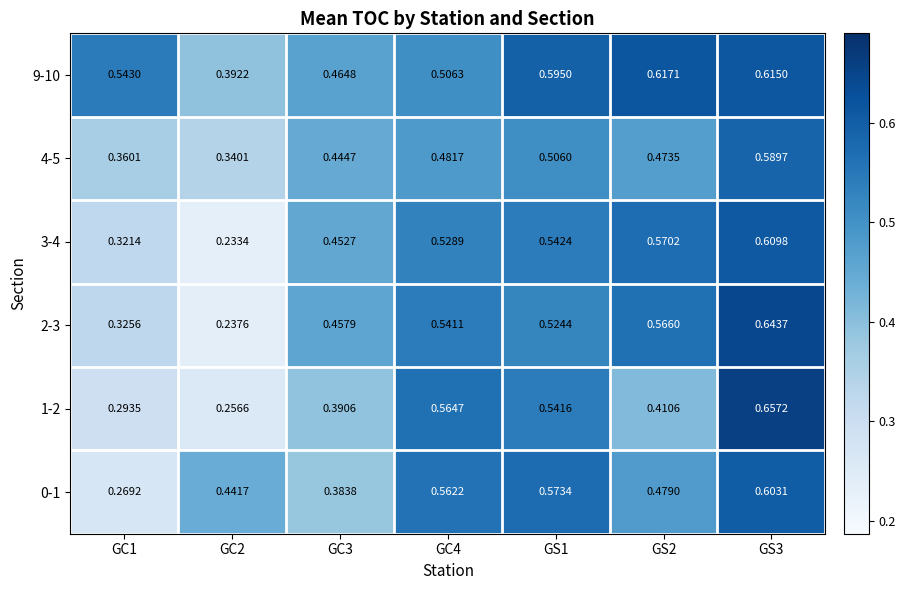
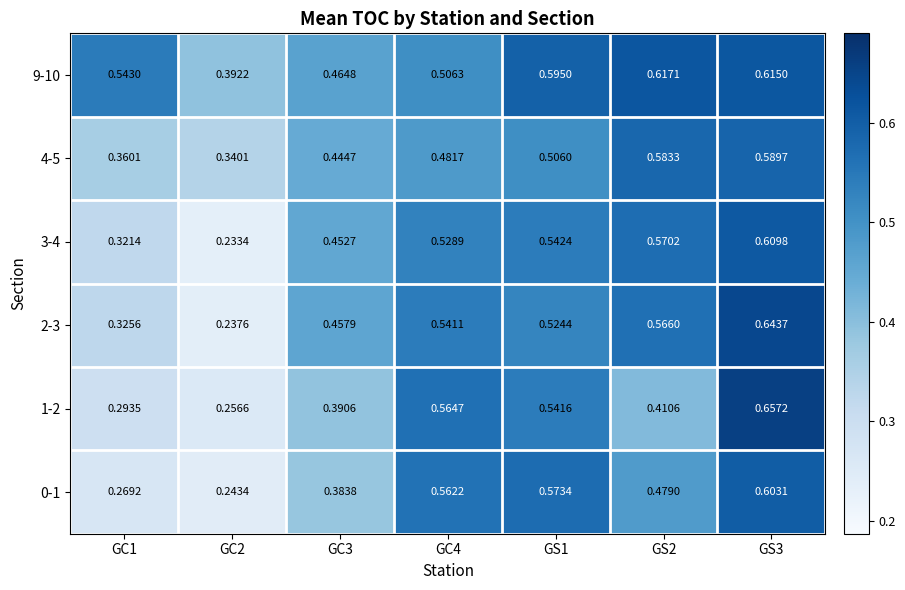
4-5, GS2: 0.4735 -> 0.5833
0-1, GC2: 0.4417 -> 0.2434
